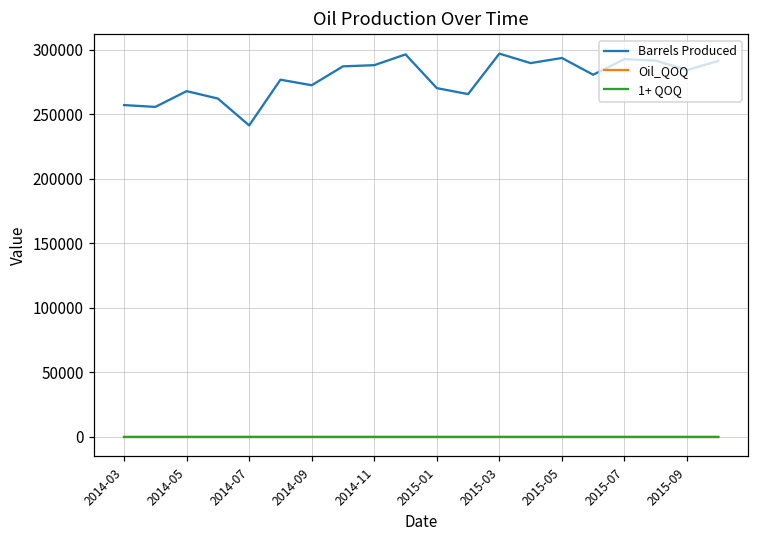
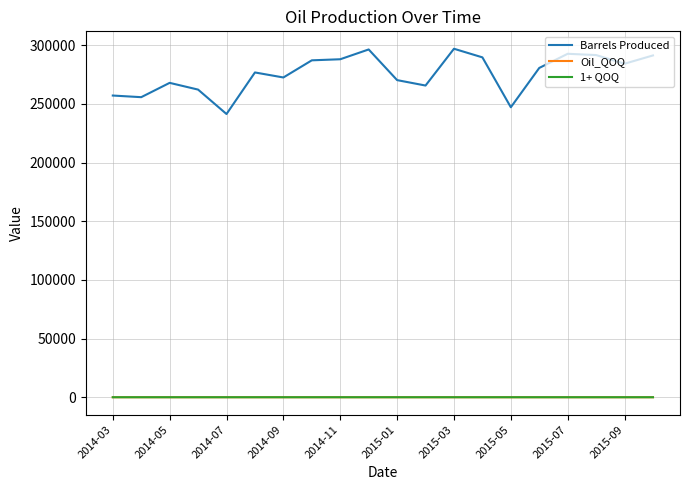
Barrels Produced, 2015-05: 294000 -> 247000
